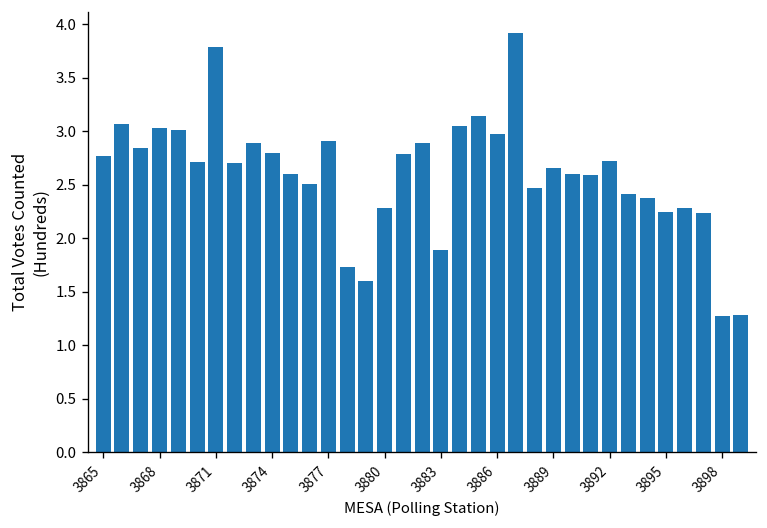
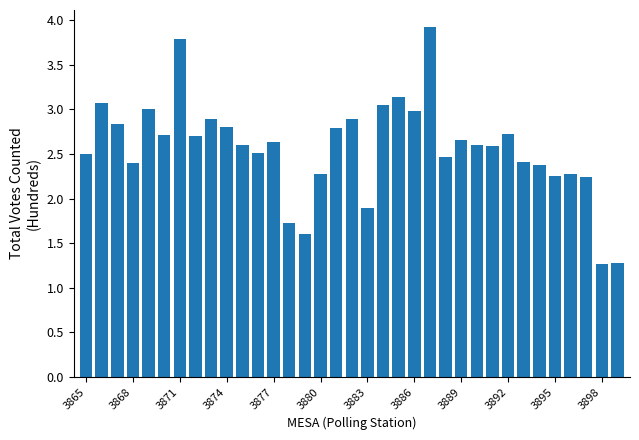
3865: 2.8 -> 2.5
3868: 3.0 -> 2.4
3877: 2.9 -> 2.6
